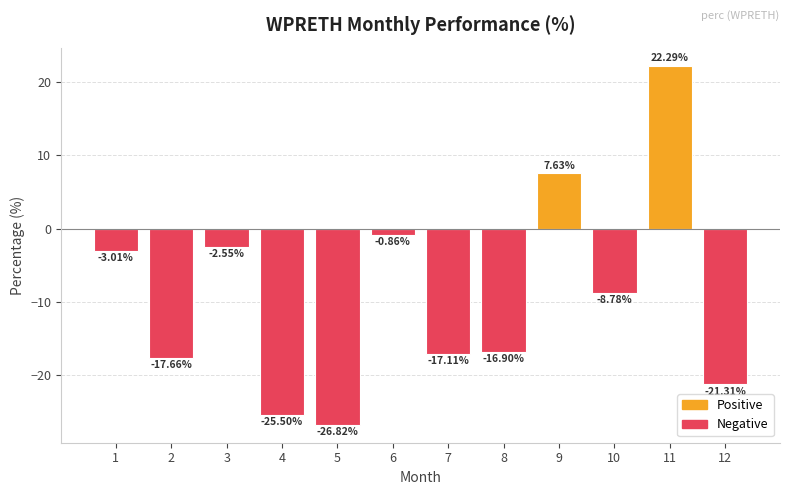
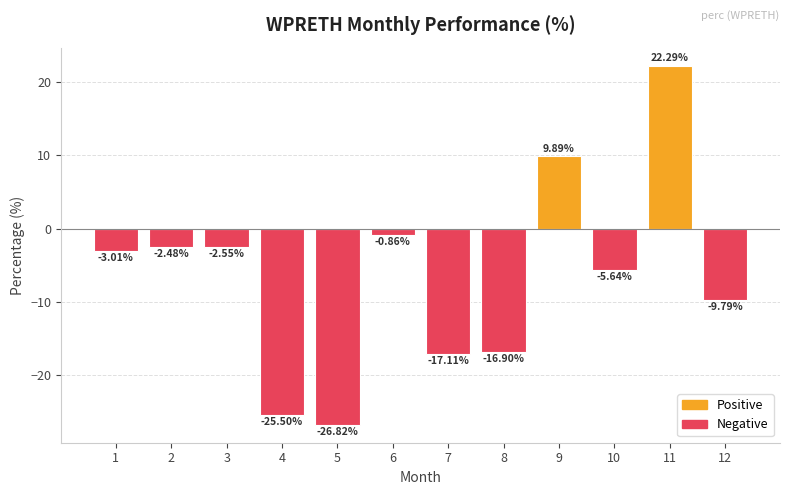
2: -17.66% -> -2.48%
9: 7.63% -> 9.89%
10: -8.78% -> -5.64%
12: -21 -> -10
